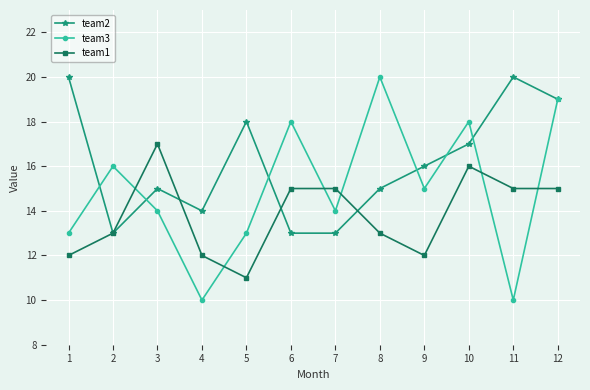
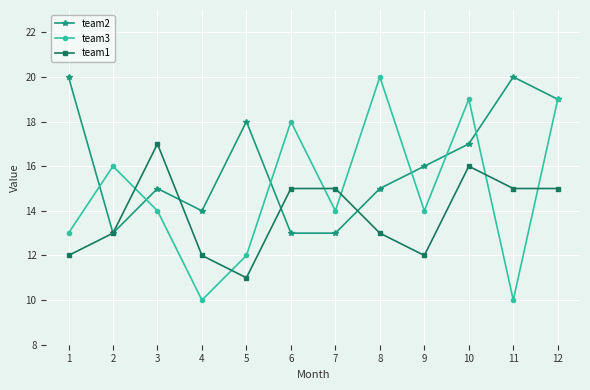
team3, 5: 13 -> 12
team3, 9: 15 -> 14
team3, 10: 18 -> 19
